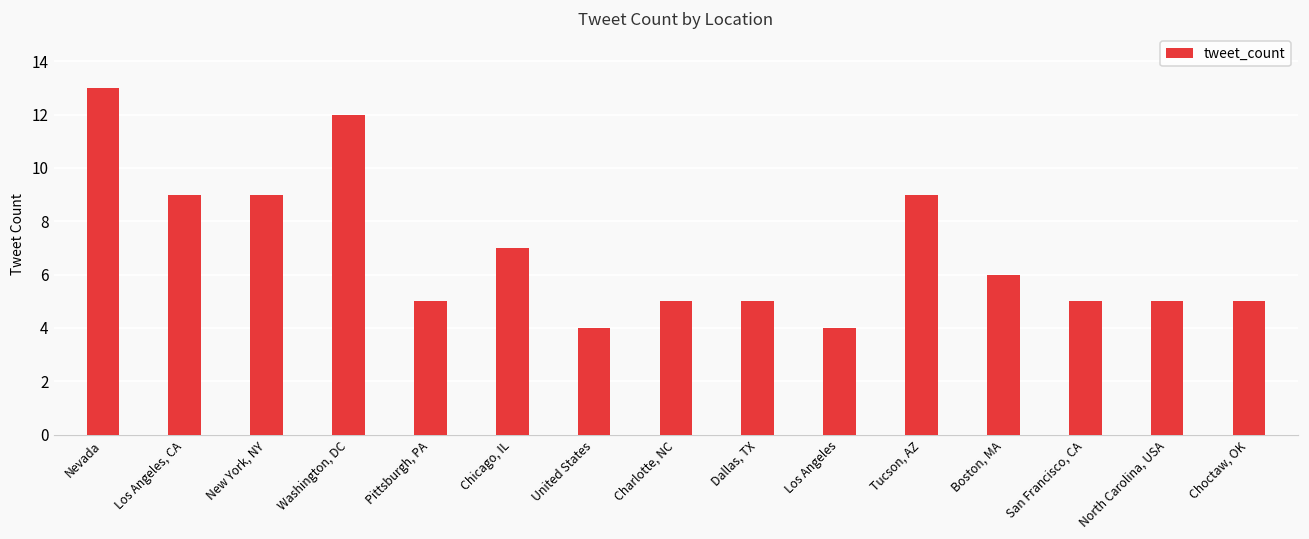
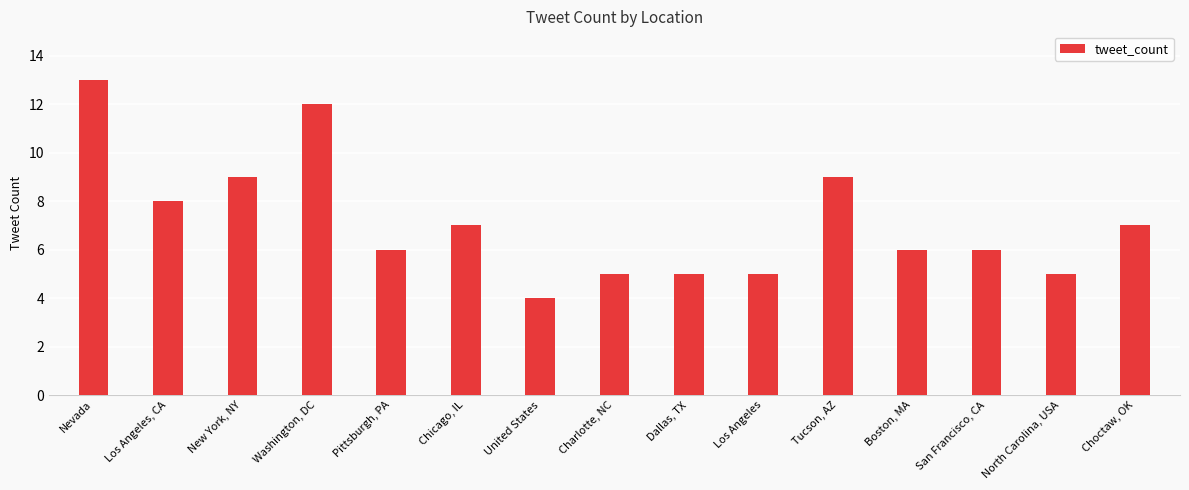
Los Angeles, CA: 9 -> 8
Pittsburgh, PA: 5 -> 6
Los Angeles: 4 -> 5
San Francisco, CA: 5 -> 6
Choctaw, OK: 5 -> 7
